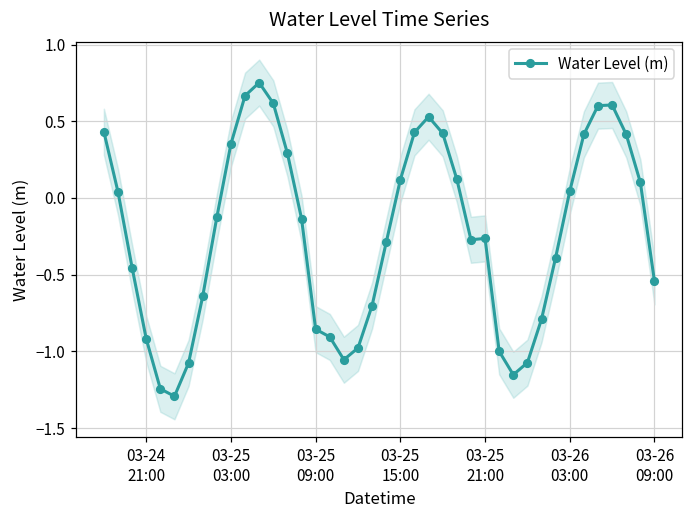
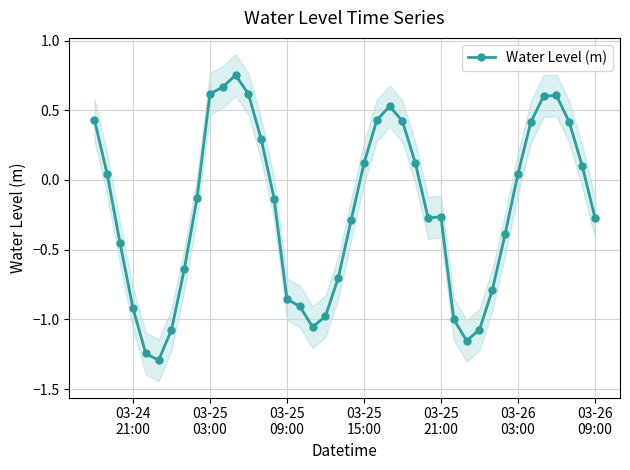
Water Level (m), 03-25 03:00: 0.35 -> 0.62
Water Level (m), 03-26 09:00: -0.54 -> -0.27
